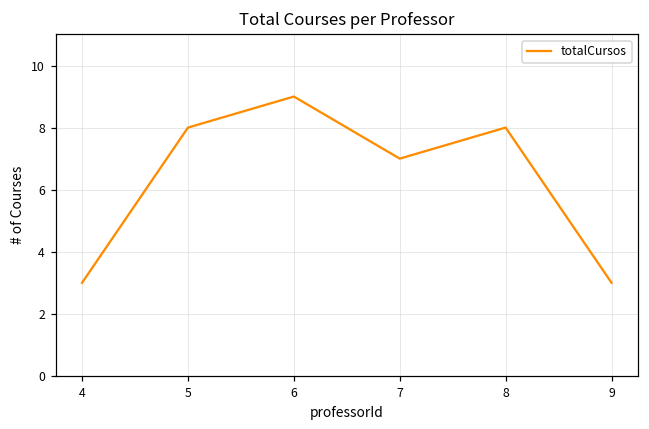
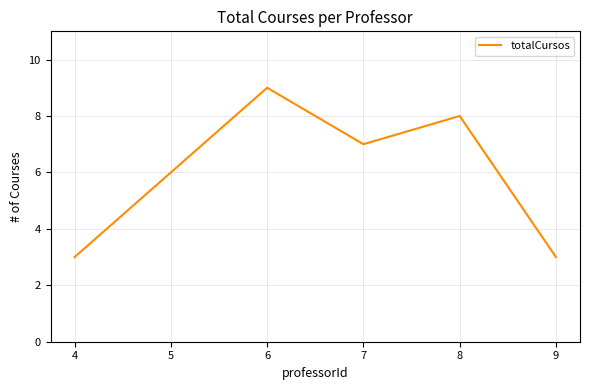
5: 8 -> 6
